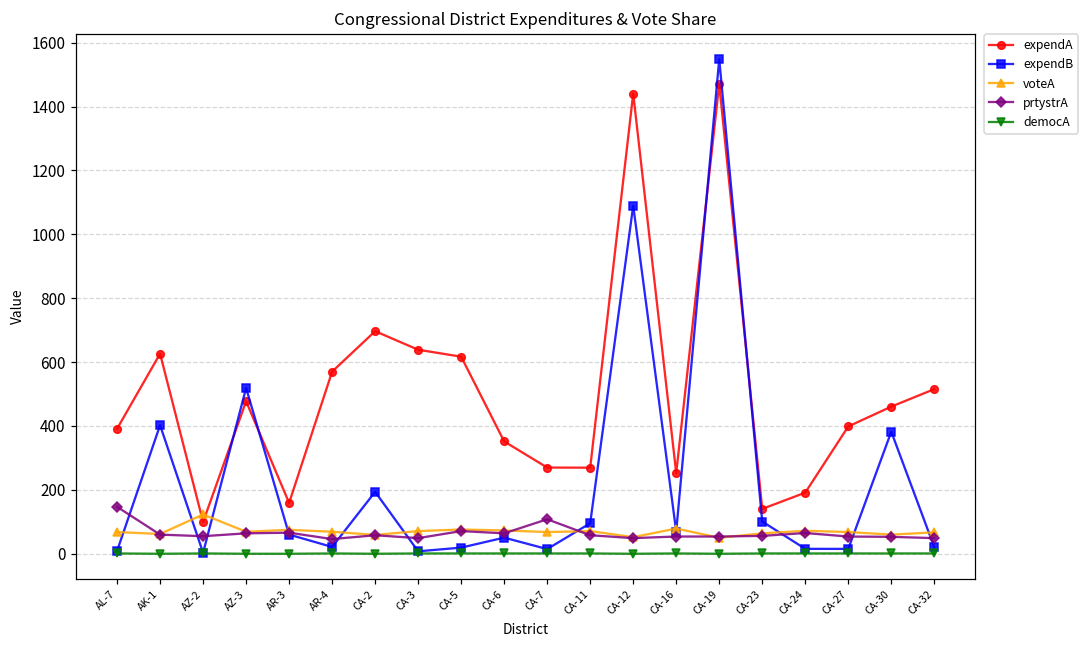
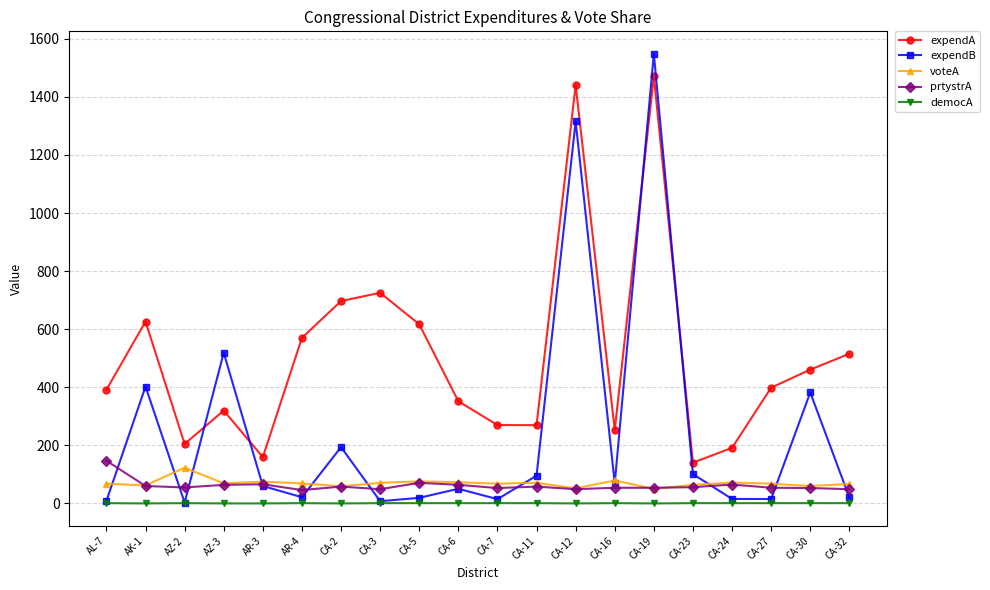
expendA, AZ-2: 100 -> 200
expendA, AZ-3: 480 -> 320
expendA, CA-3: 640 -> 730
prtystrA, CA-7: 110 -> 50
expendB, CA-12: 1090 -> 1320
